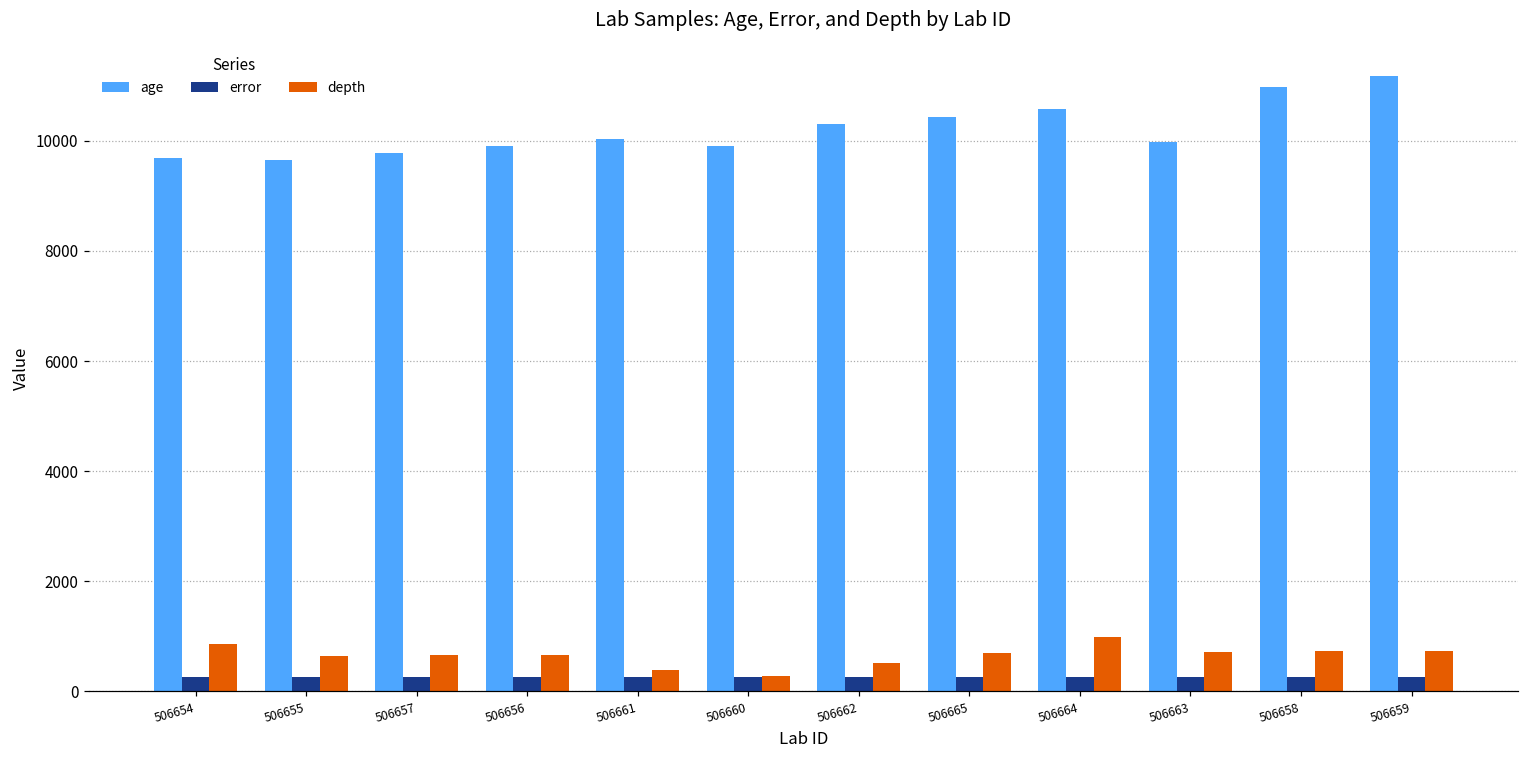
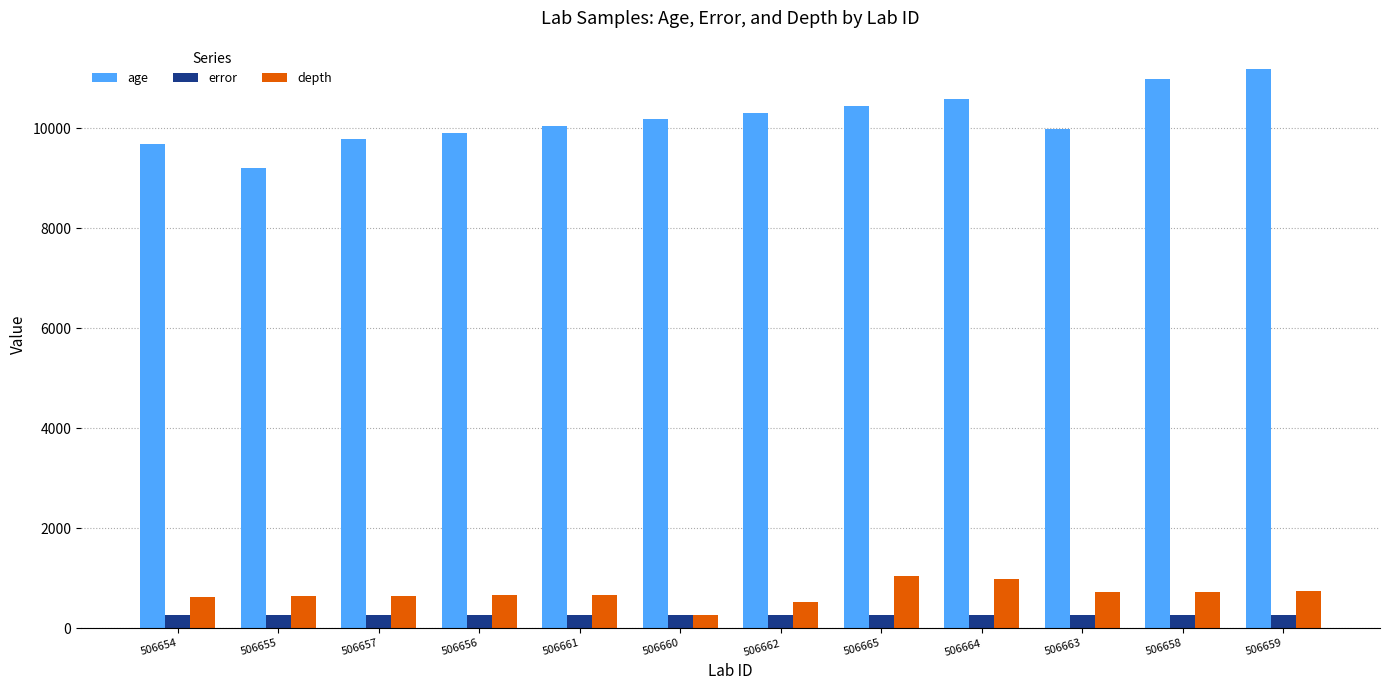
depth, 506654: 900 -> 600
age, 506655: 9700 -> 9200
depth, 506661: 400 -> 700
age, 506660: 9900 -> 10200
depth, 506665: 700 -> 1000
